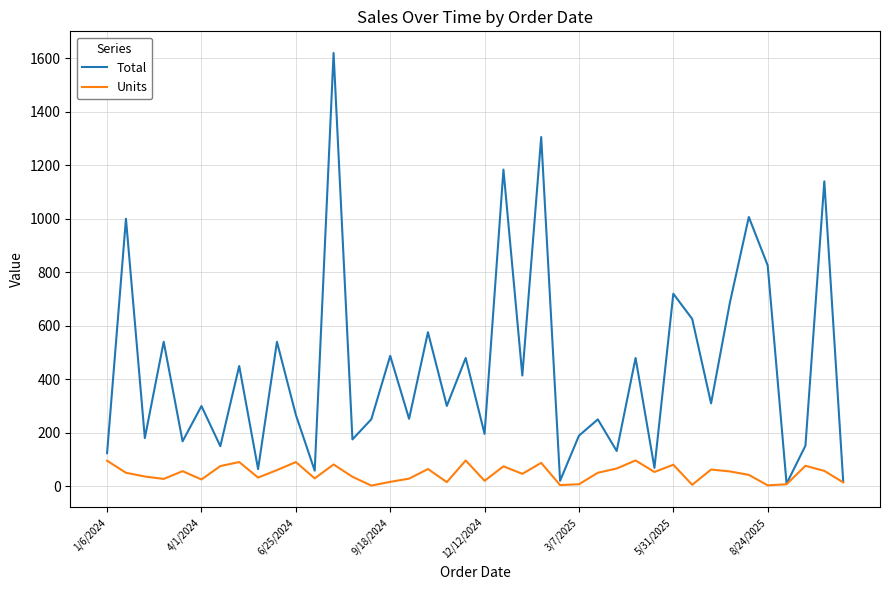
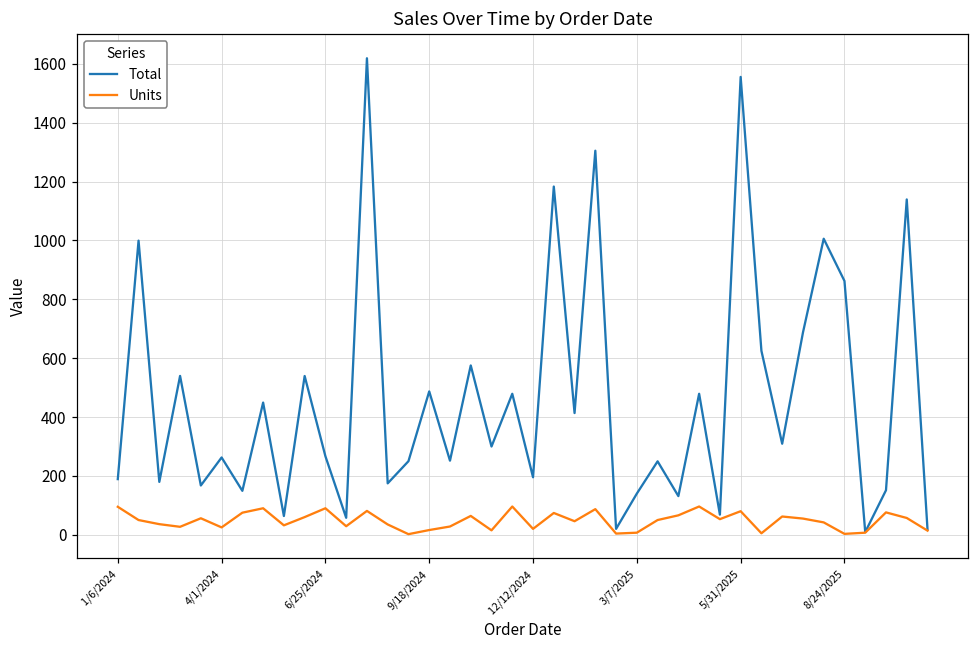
Total, 1/6/2024: 120 -> 190
Total, 4/1/2024: 300 -> 260
Total, 3/7/2025: 190 -> 140
Total, 5/31/2025: 720 -> 1560
Total, 8/24/2025: 830 -> 860
